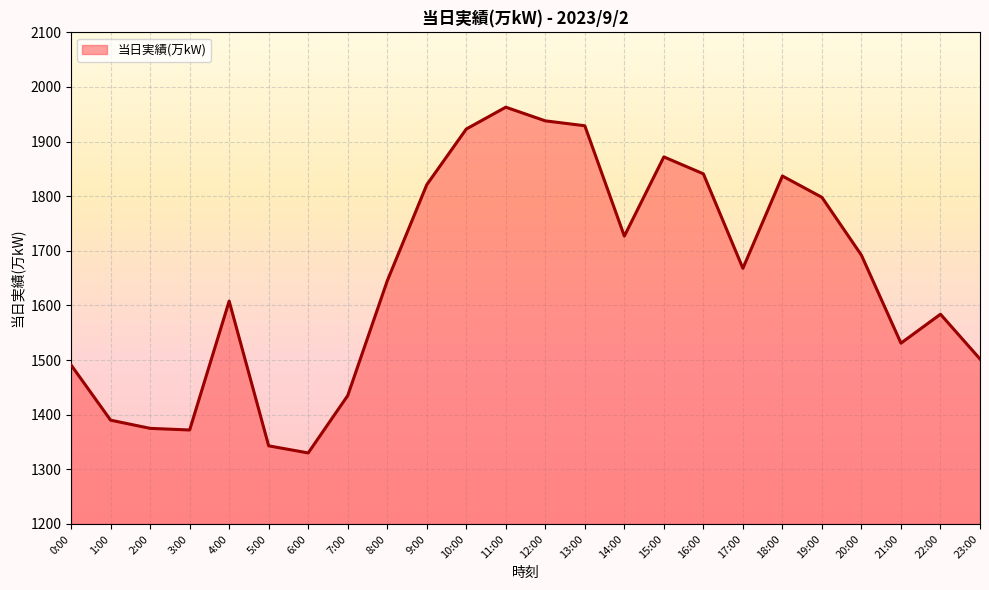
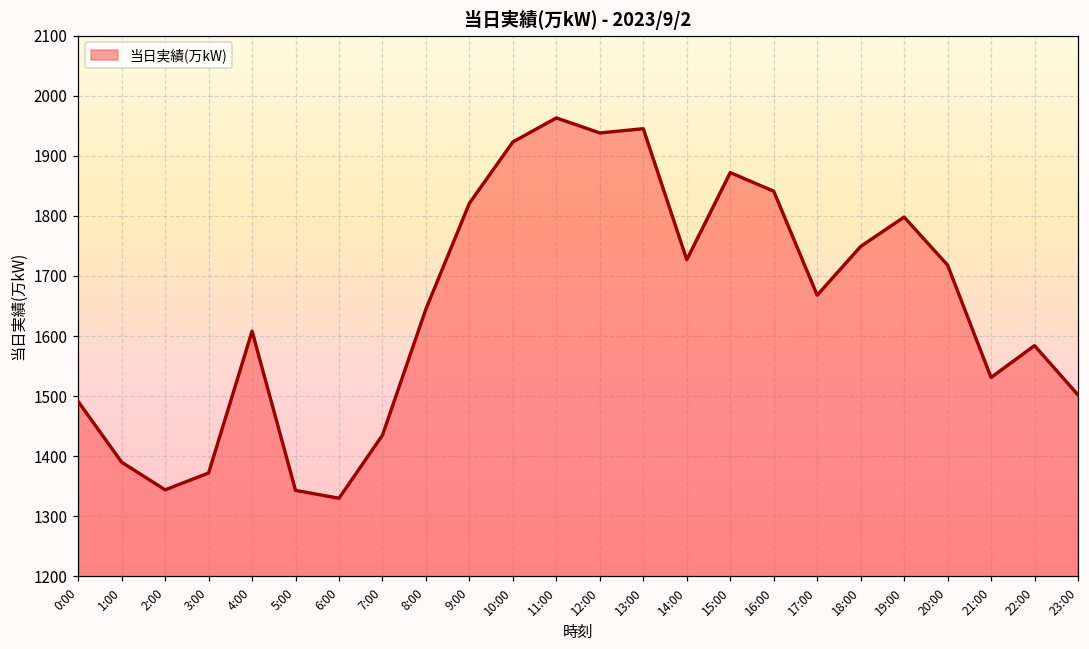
2:00: 1380 -> 1340
13:00: 1930 -> 1950
18:00: 1840 -> 1750
20:00: 1690 -> 1720
